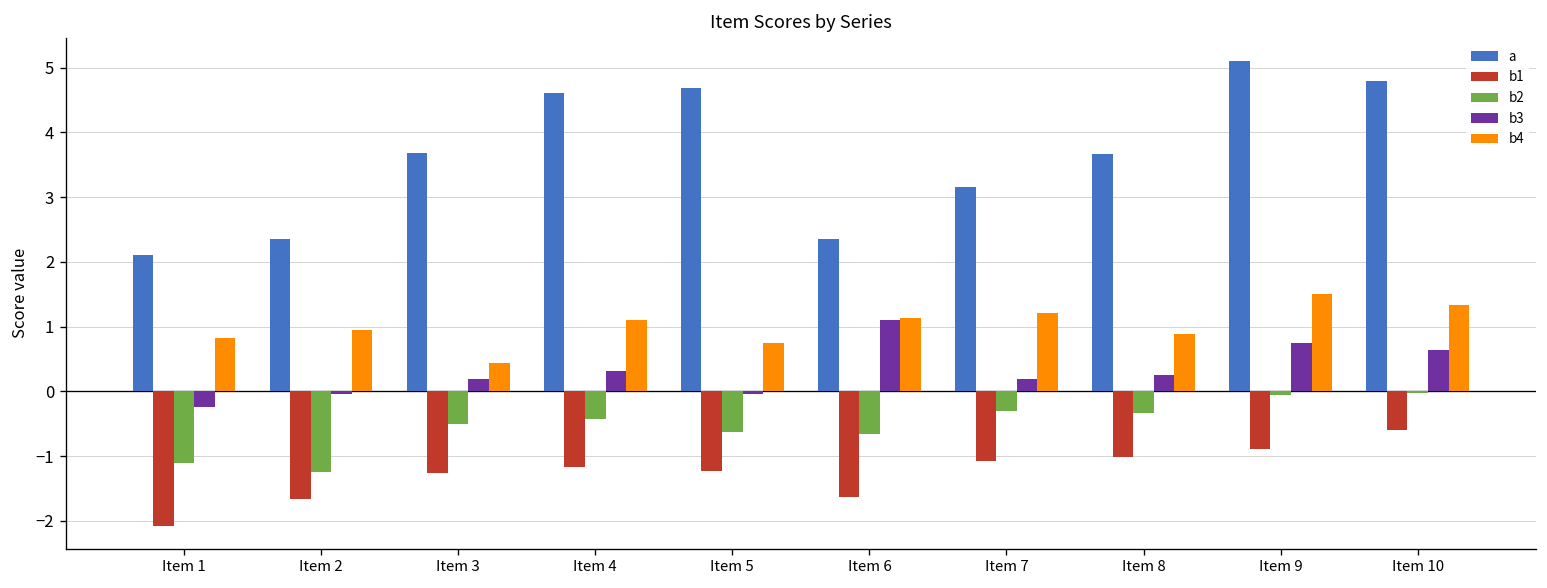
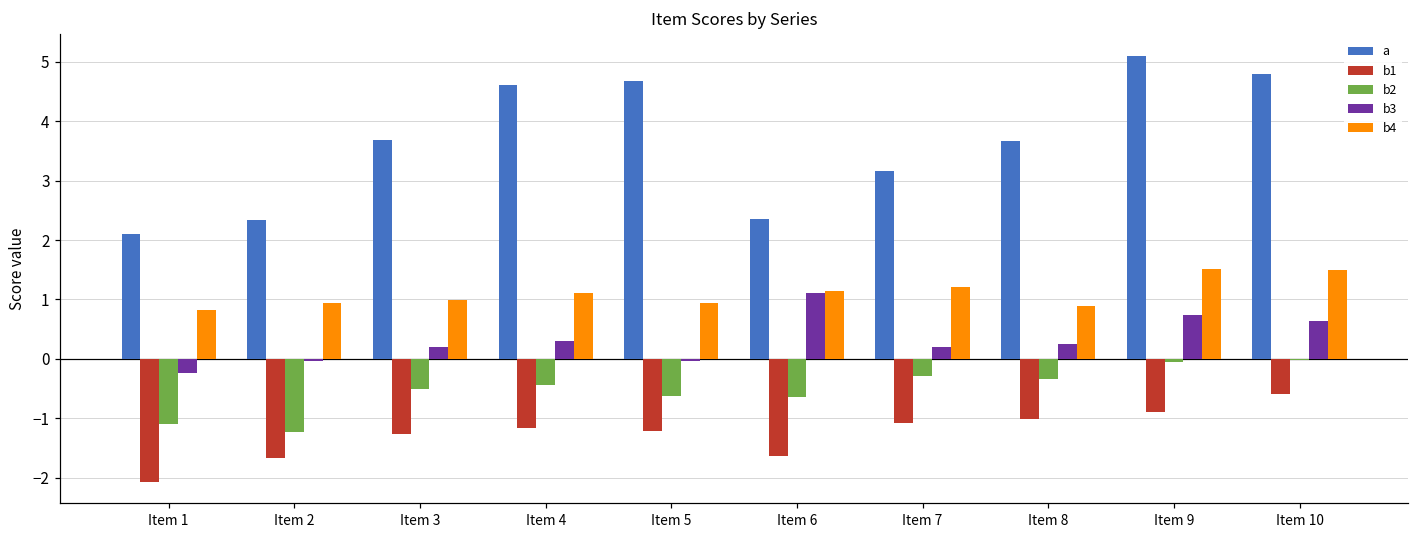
b4, Item 3: 0.4 -> 1.0
b4, Item 5: 0.8 -> 0.9
b4, Item 10: 1.3 -> 1.5
